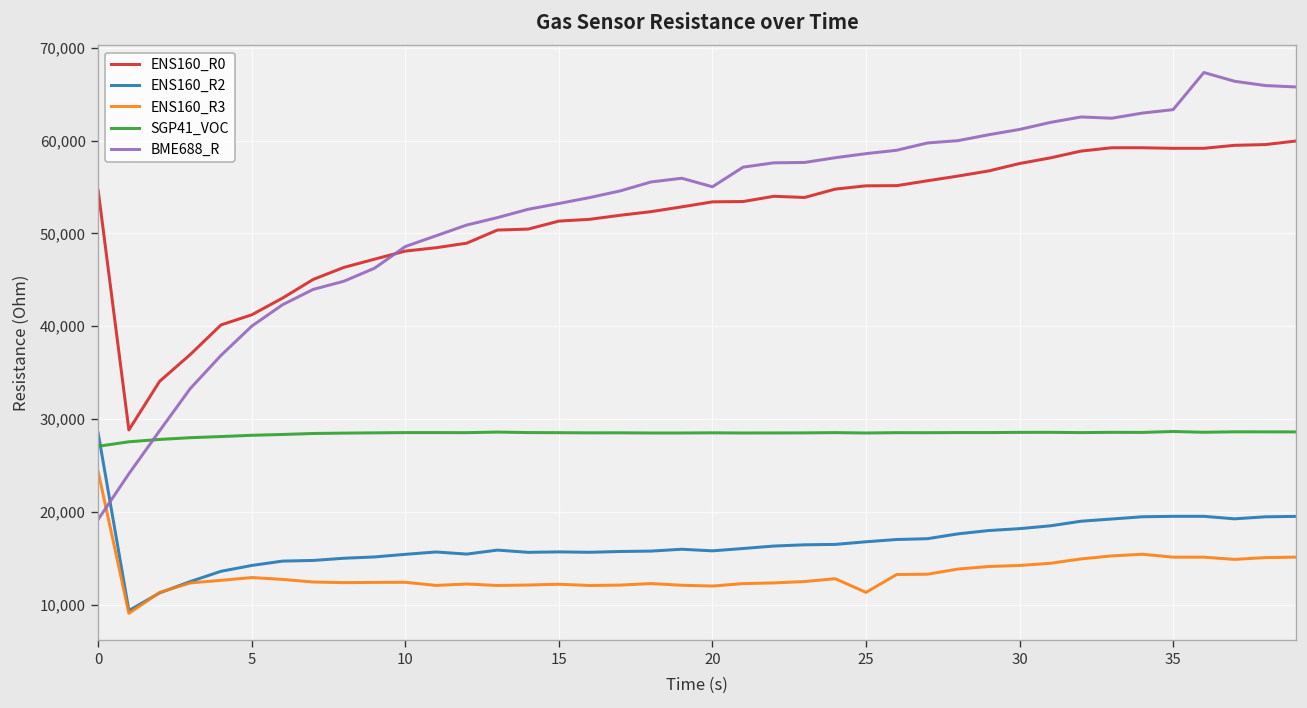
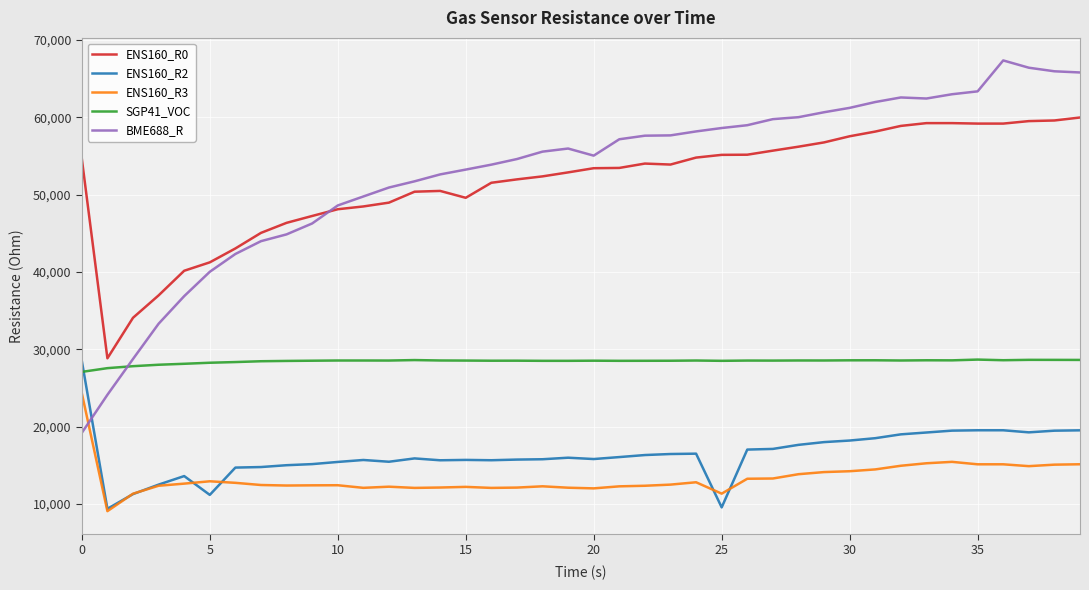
ENS160_R2, 5: 14,000 -> 11,000
ENS160_R0, 15: 51,000 -> 50,000
ENS160_R2, 25: 17,000 -> 10,000
